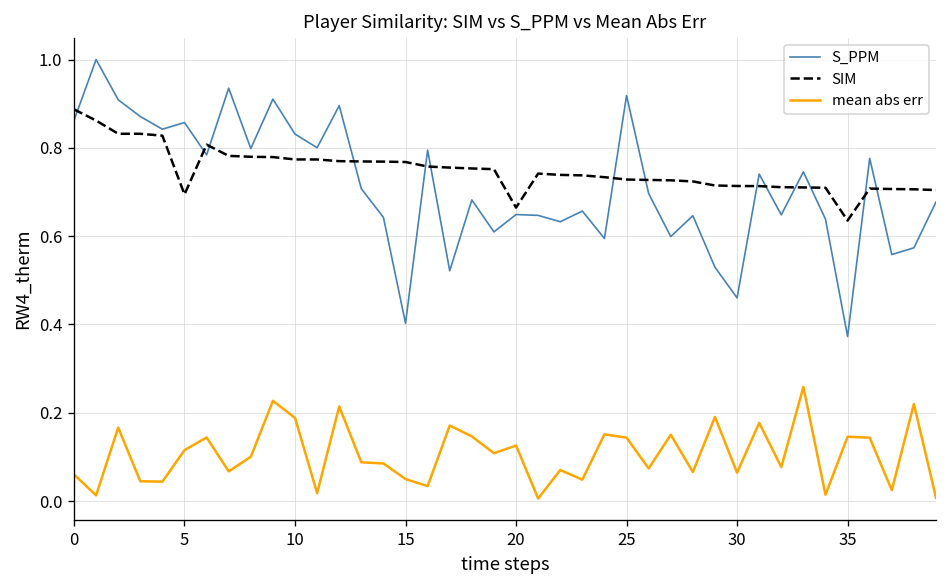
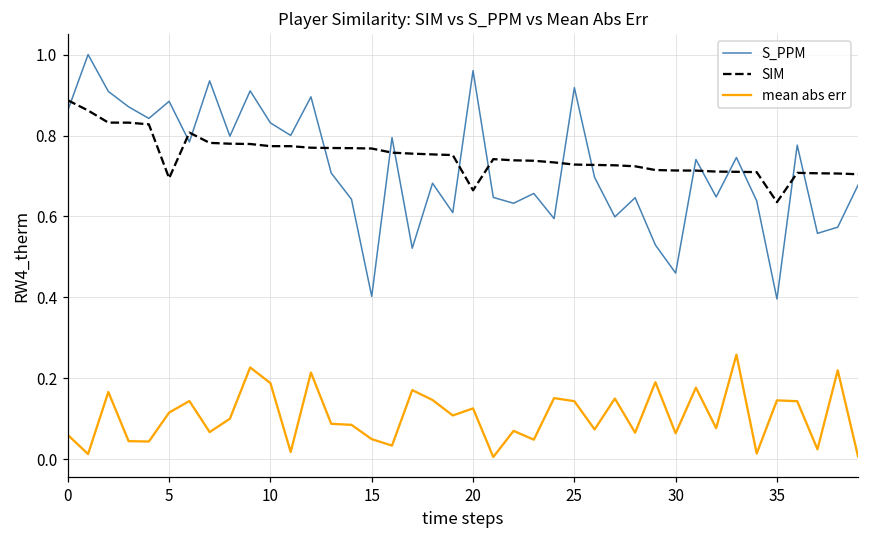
S_PPM, 5: 0.86 -> 0.88
S_PPM, 20: 0.65 -> 0.96
S_PPM, 35: 0.37 -> 0.40
